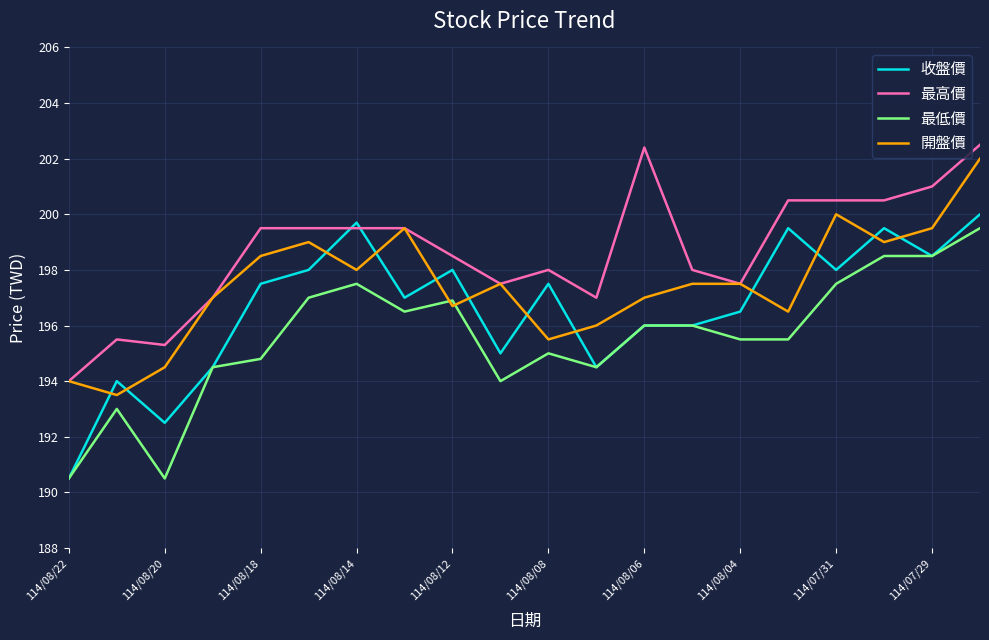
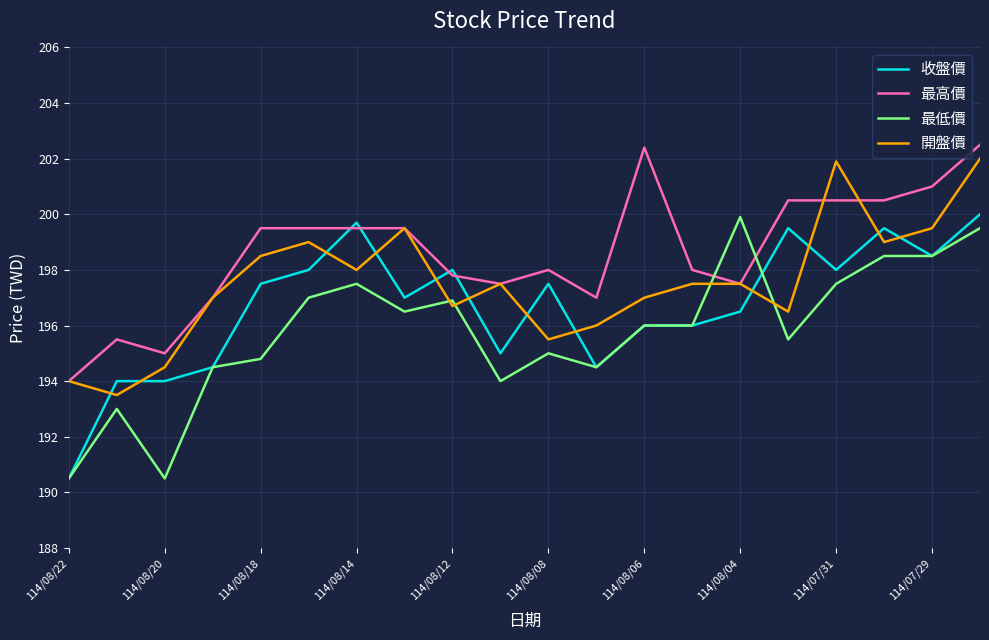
收盤價, 114/08/20: 192.5 -> 194.0
最高價, 114/08/20: 195.3 -> 195.0
最高價, 114/08/12: 198.5 -> 197.8
最低價, 114/08/04: 195.5 -> 199.9
開盤價, 114/07/31: 200.0 -> 201.9
